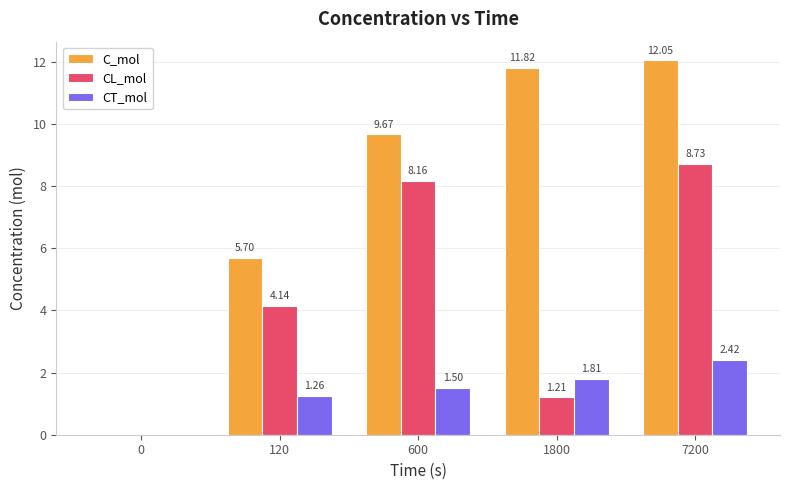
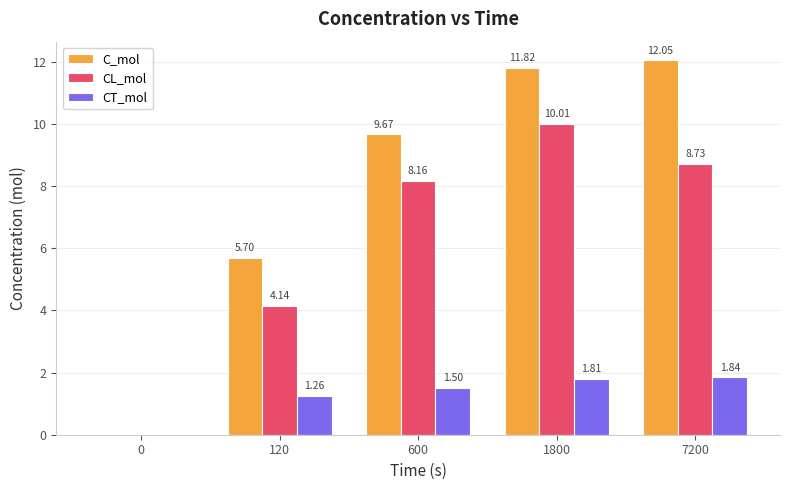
CL_mol, 1800: 1.21 -> 10.01
CT_mol, 7200: 2.42 -> 1.84
